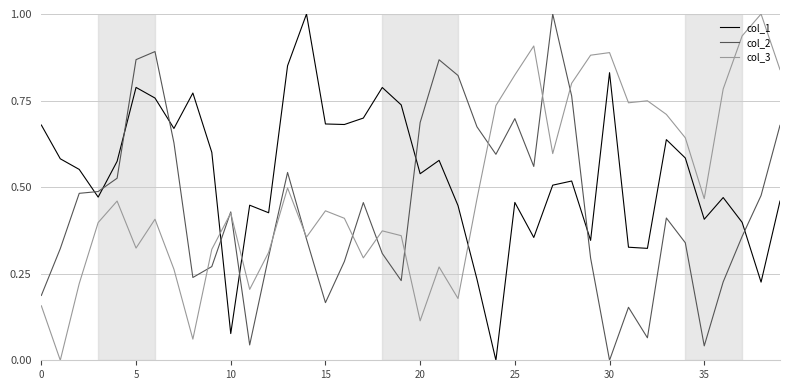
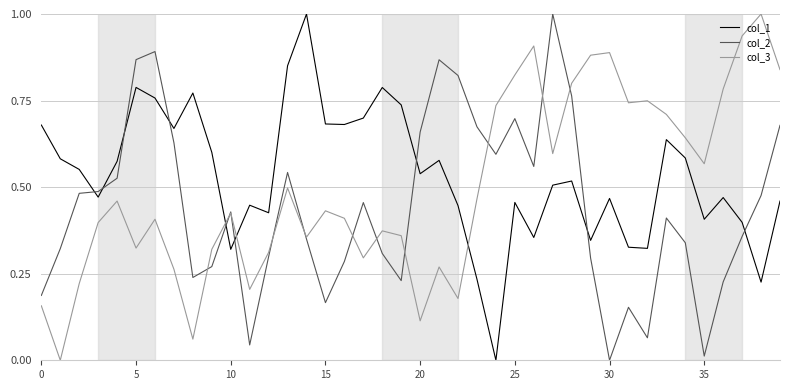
col_1, 10: 0.08 -> 0.32
col_2, 20: 0.69 -> 0.66
col_1, 30: 0.83 -> 0.47
col_2, 35: 0.04 -> 0.01
col_3, 35: 0.47 -> 0.57
